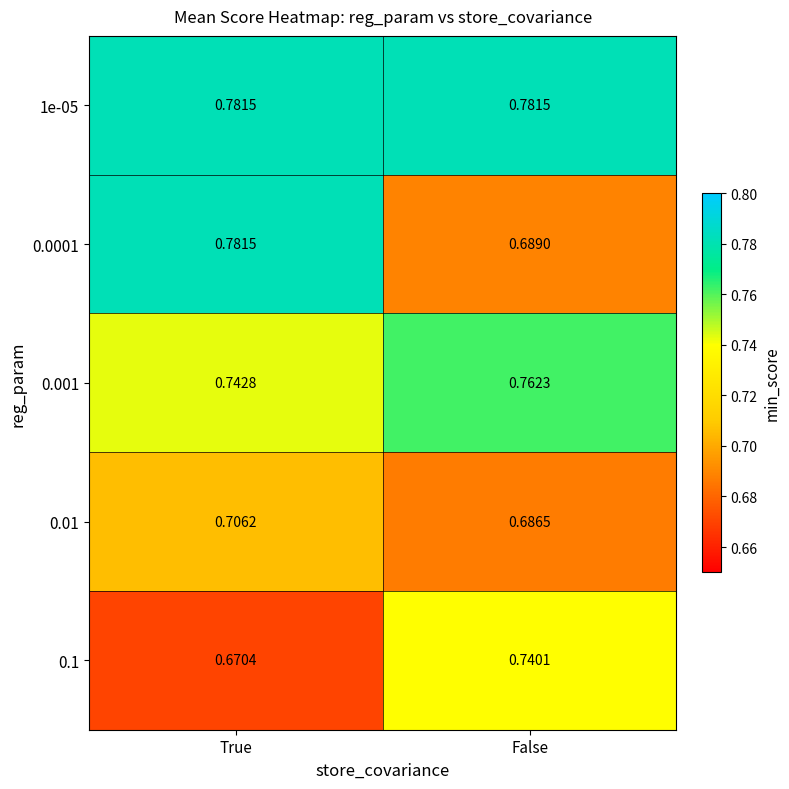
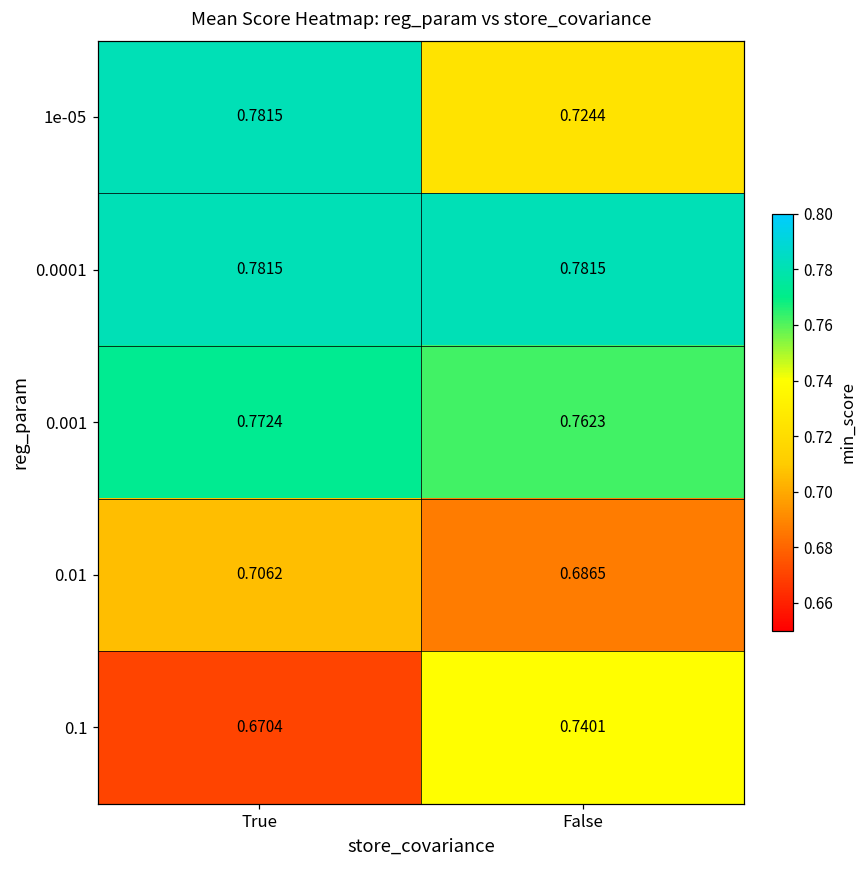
1e-05, False: 0.7815 -> 0.7244
0.0001, False: 0.6890 -> 0.7815
0.001, True: 0.7428 -> 0.7724
